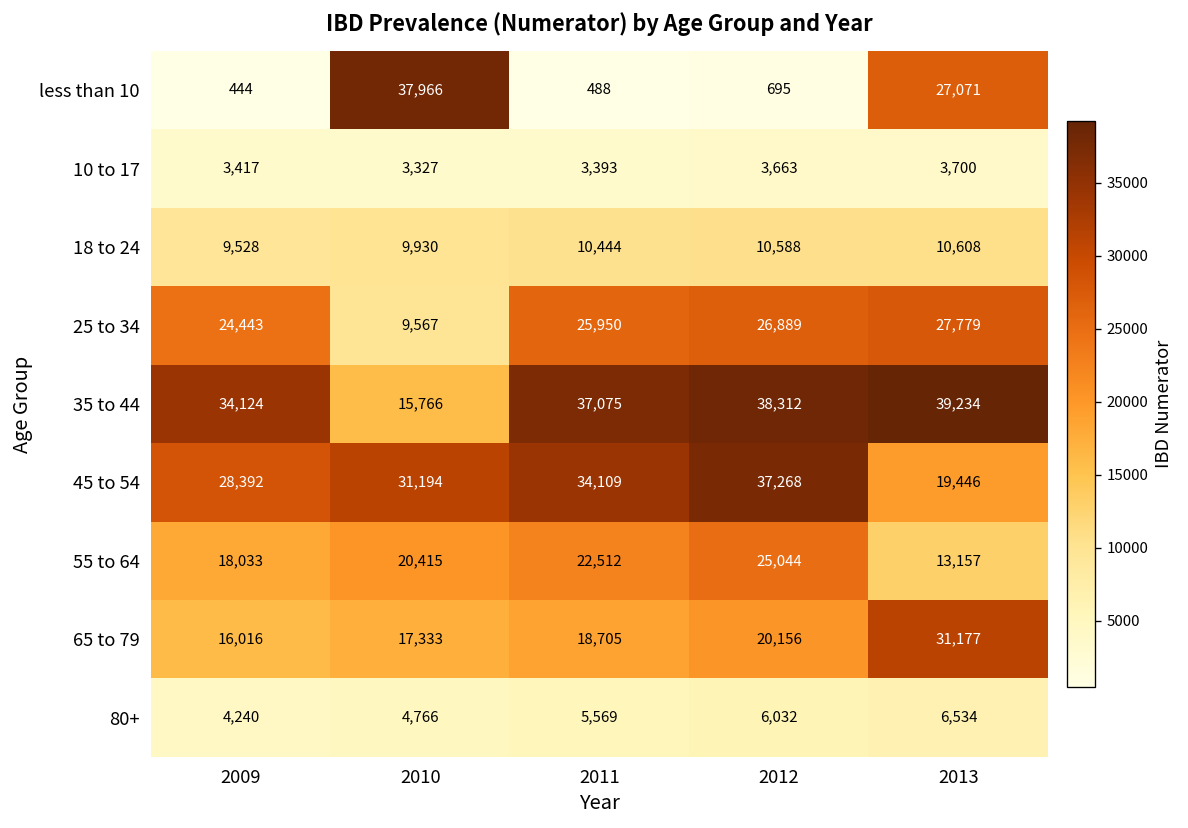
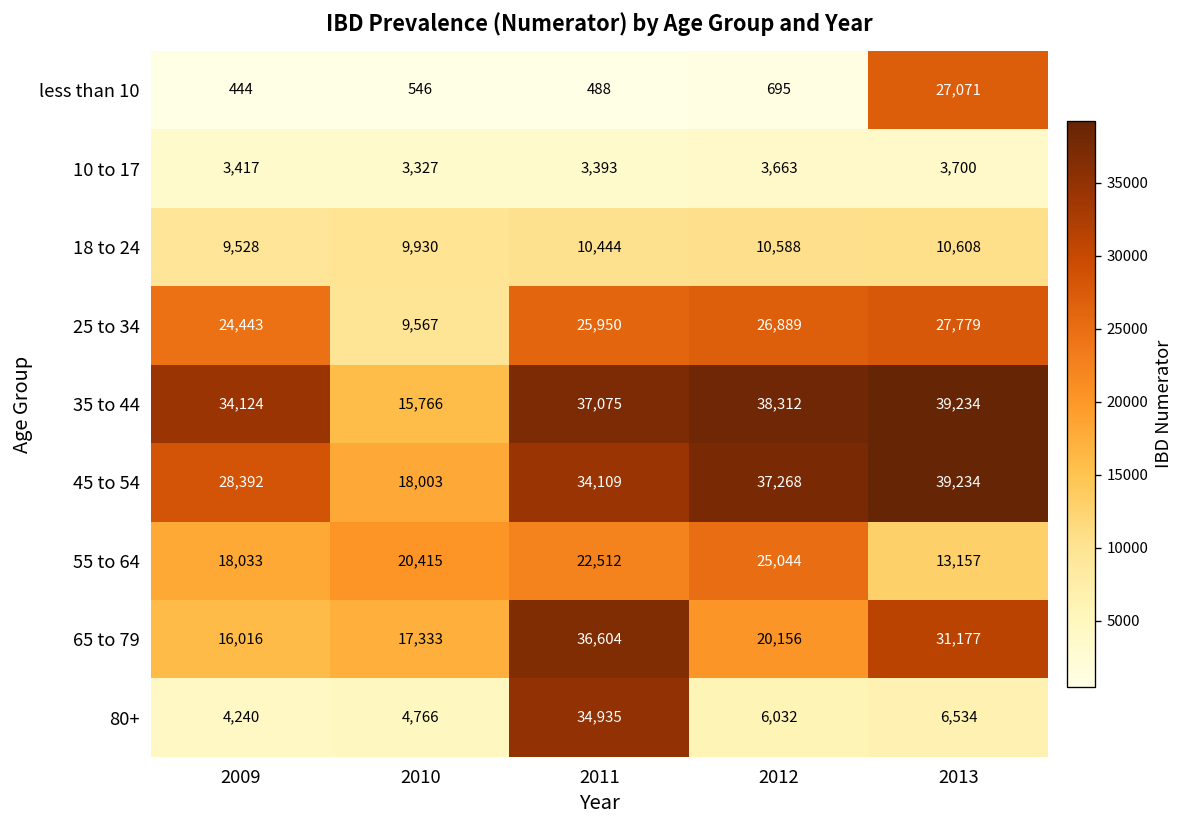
less than 10, 2010: 37,966 -> 546
45 to 54, 2010: 31,194 -> 18,003
45 to 54, 2013: 19,446 -> 39,234
65 to 79, 2011: 18,705 -> 36,604
80+, 2011: 5,569 -> 34,935
